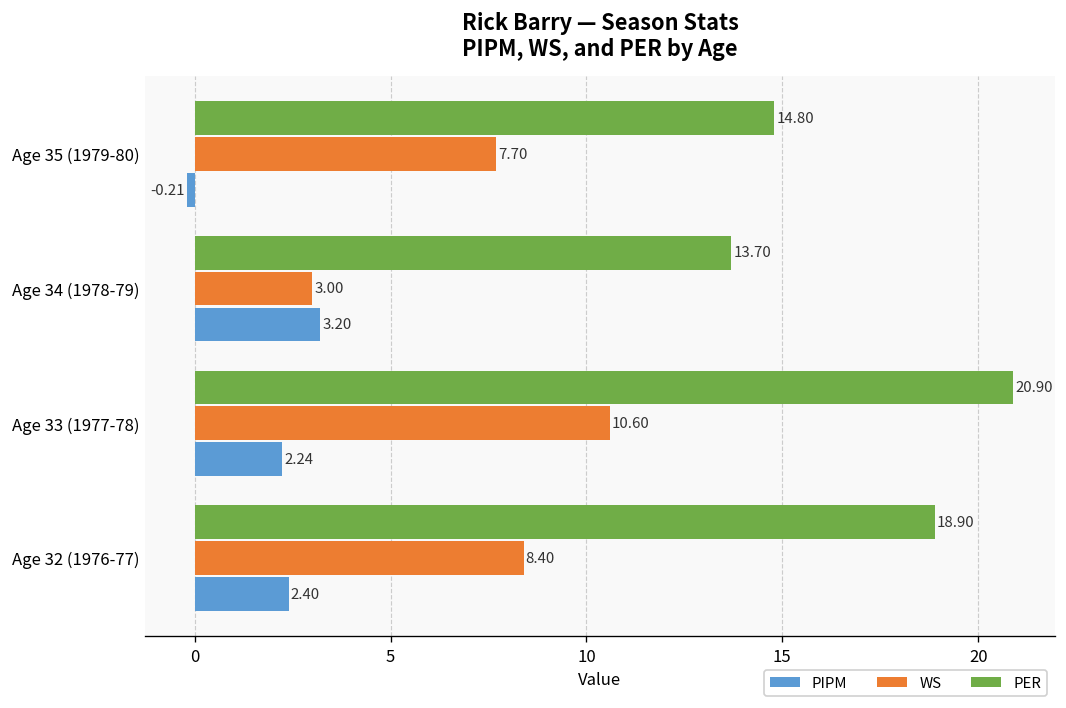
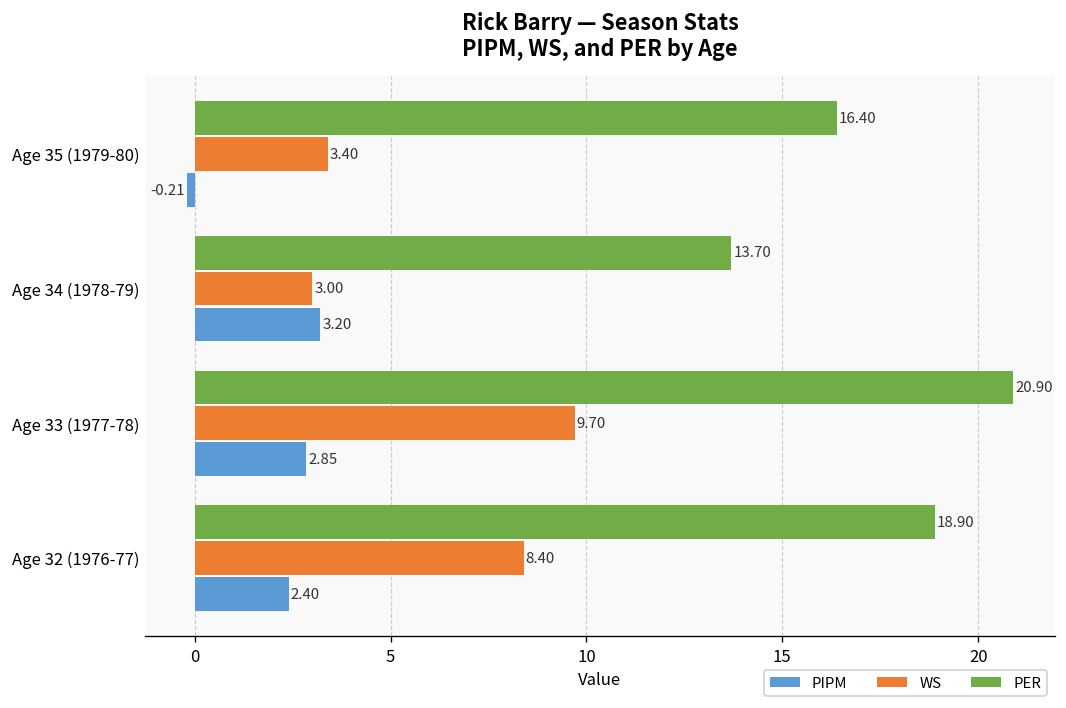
PER, Age 35 (1979-80): 14.80 -> 16.40
WS, Age 35 (1979-80): 7.70 -> 3.40
WS, Age 33 (1977-78): 10.60 -> 9.70
PIPM, Age 33 (1977-78): 2.24 -> 2.85
